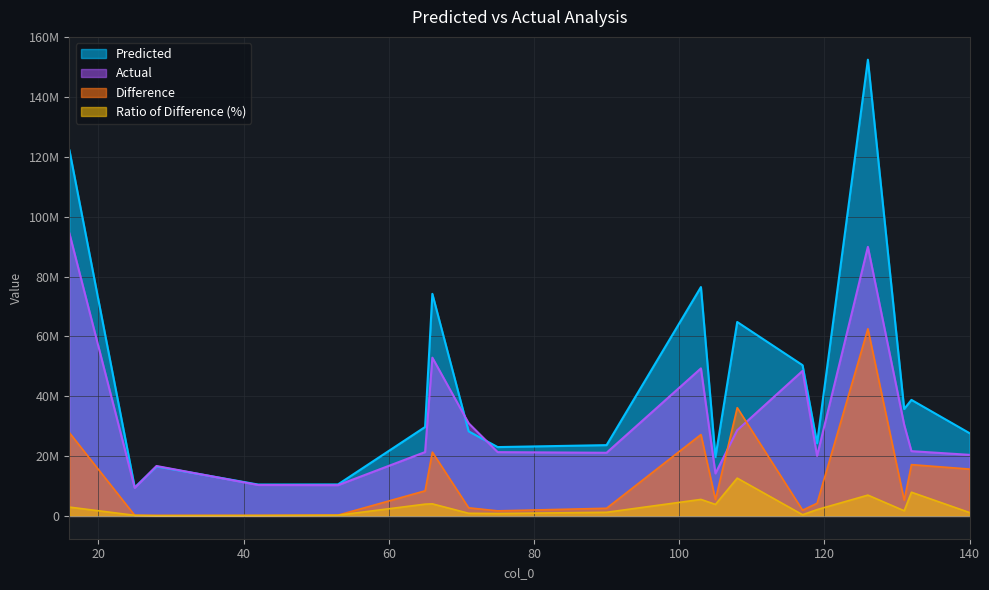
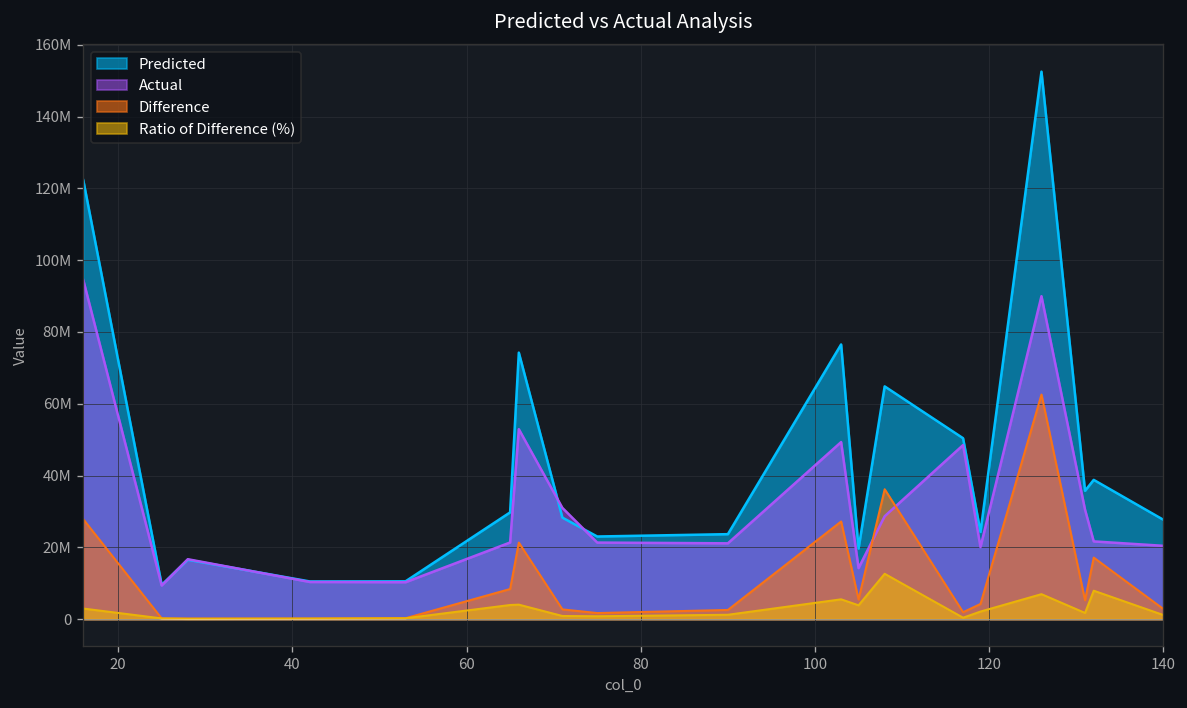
Difference, 140: 16000000 -> 3000000
